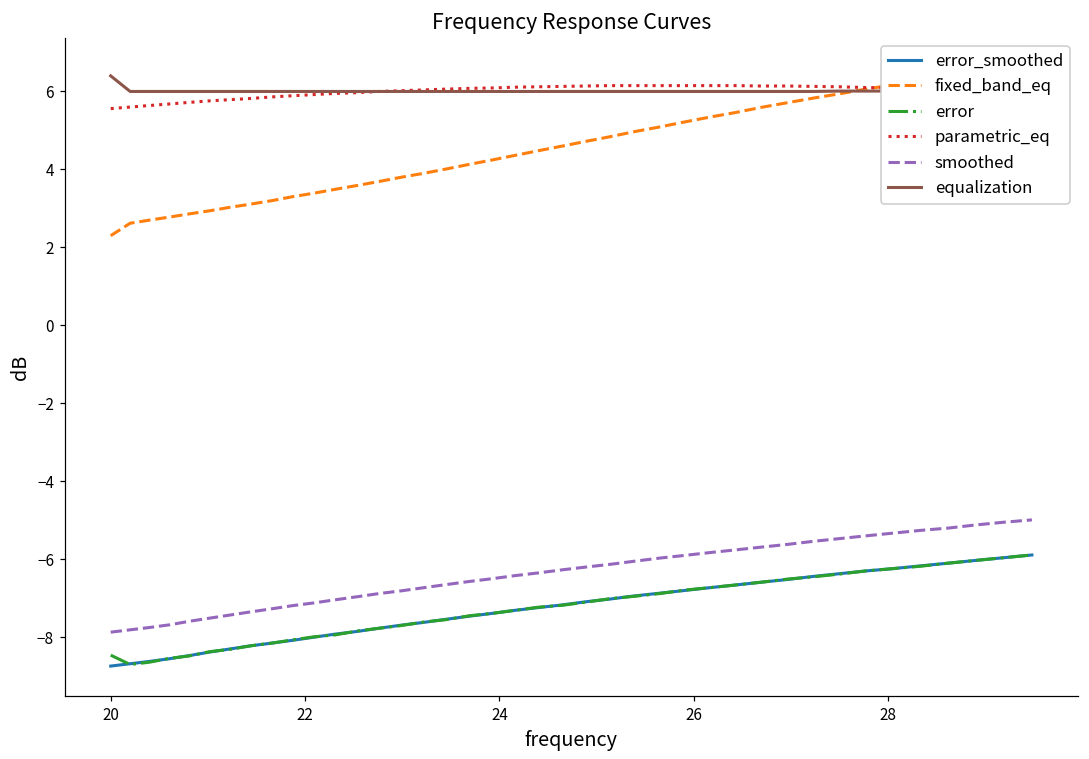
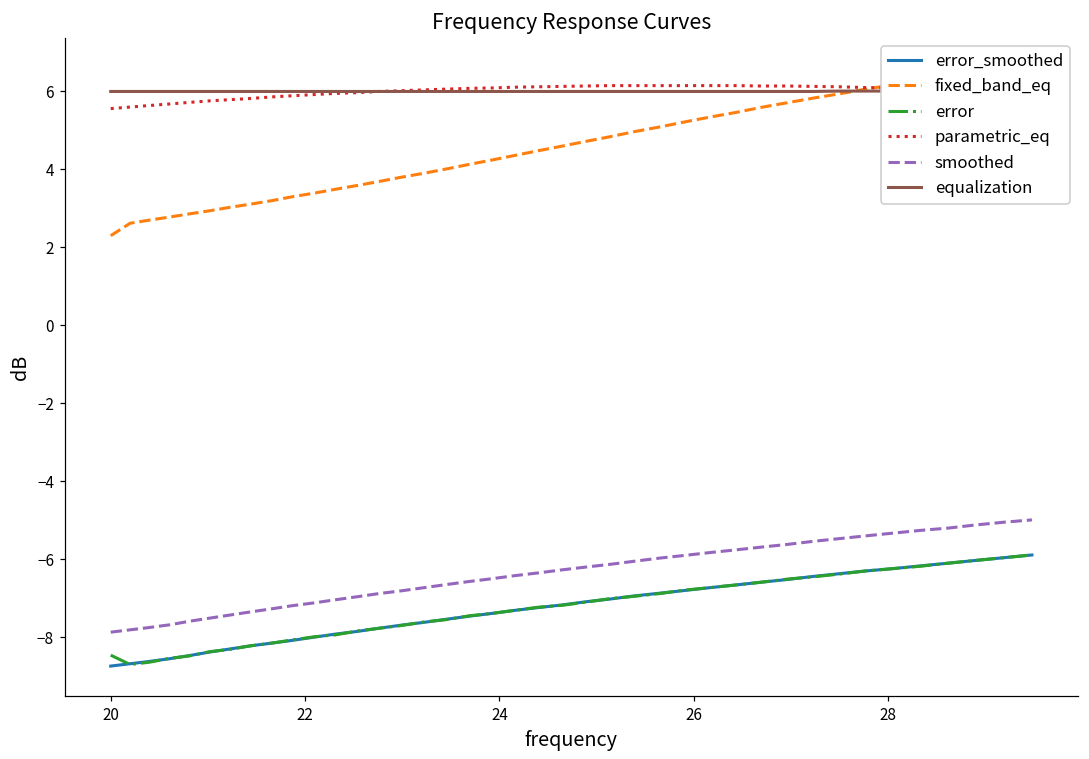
equalization, 20: 6.4 -> 6.0
